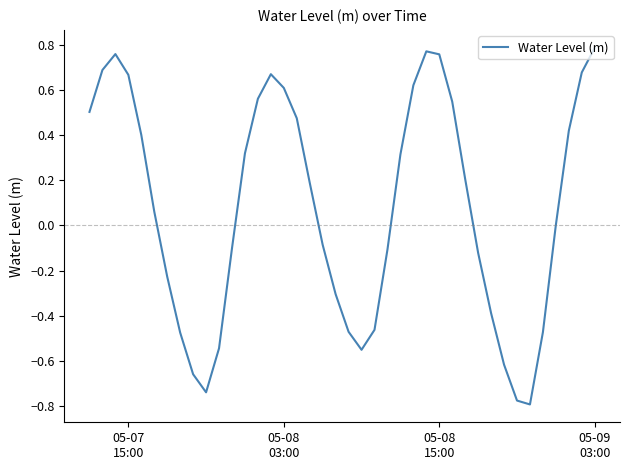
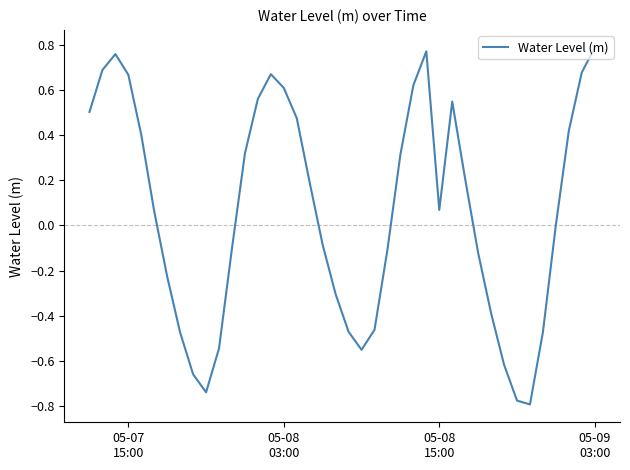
05-08 15:00: 0.76 -> 0.07
